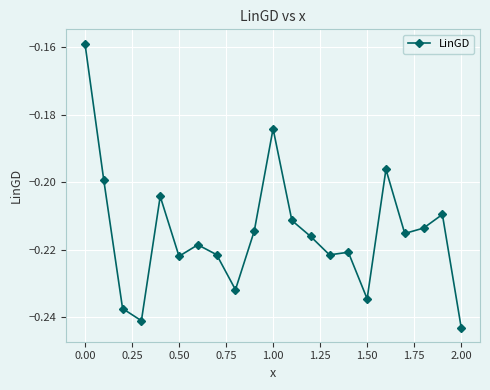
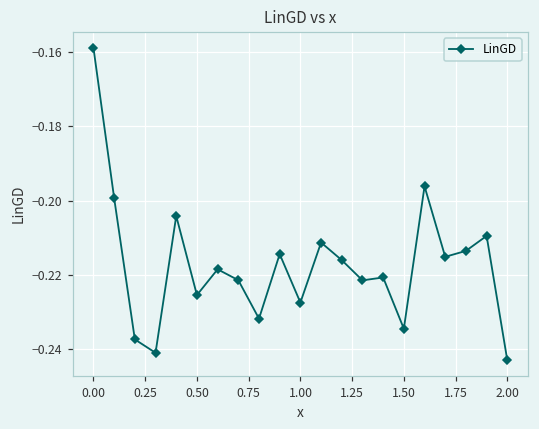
0.50: -0.222 -> -0.225
1.00: -0.184 -> -0.227
